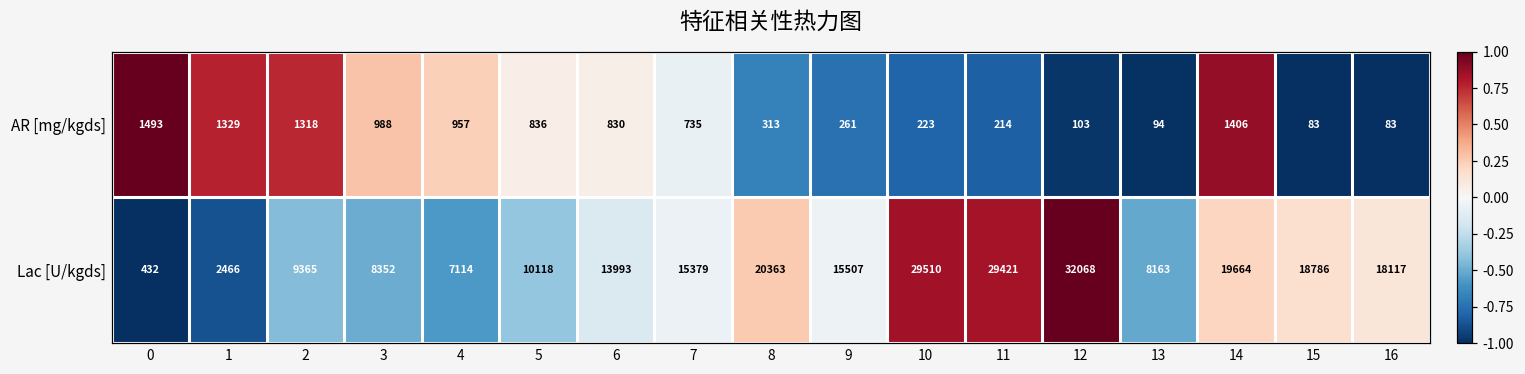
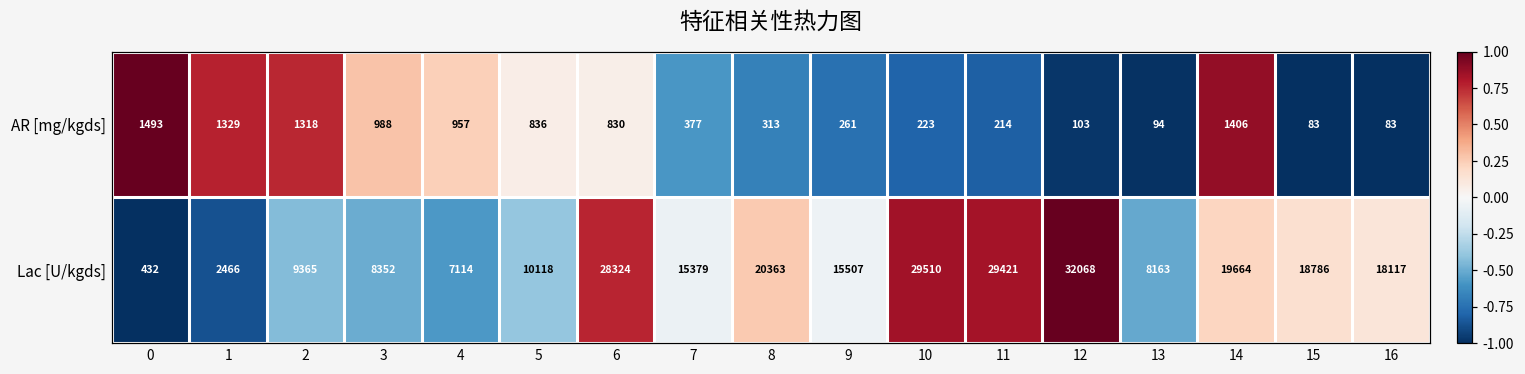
AR [mg/kgds], 7: 735 -> 377
Lac [U/kgds], 6: 13993 -> 28324
